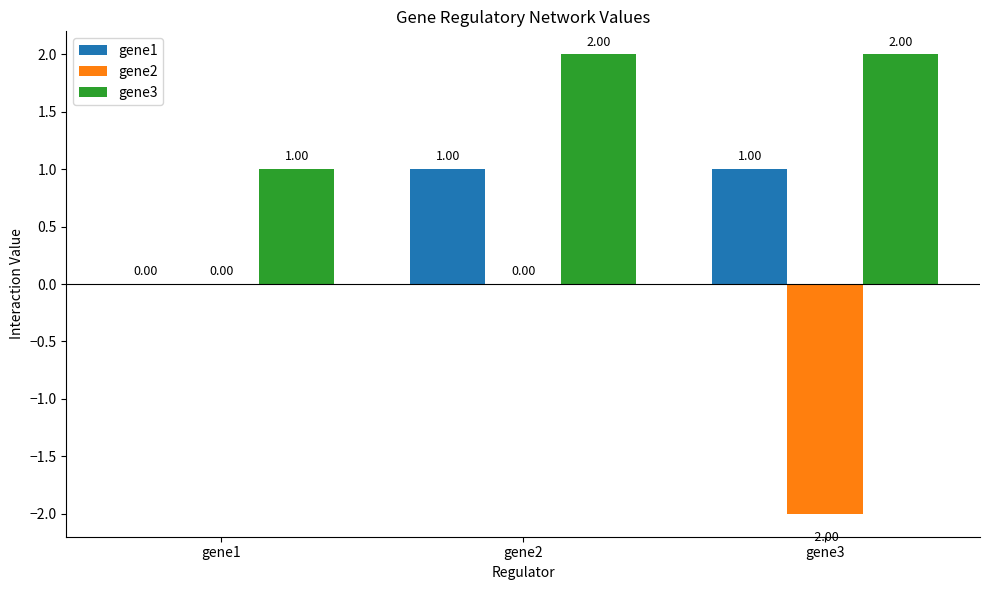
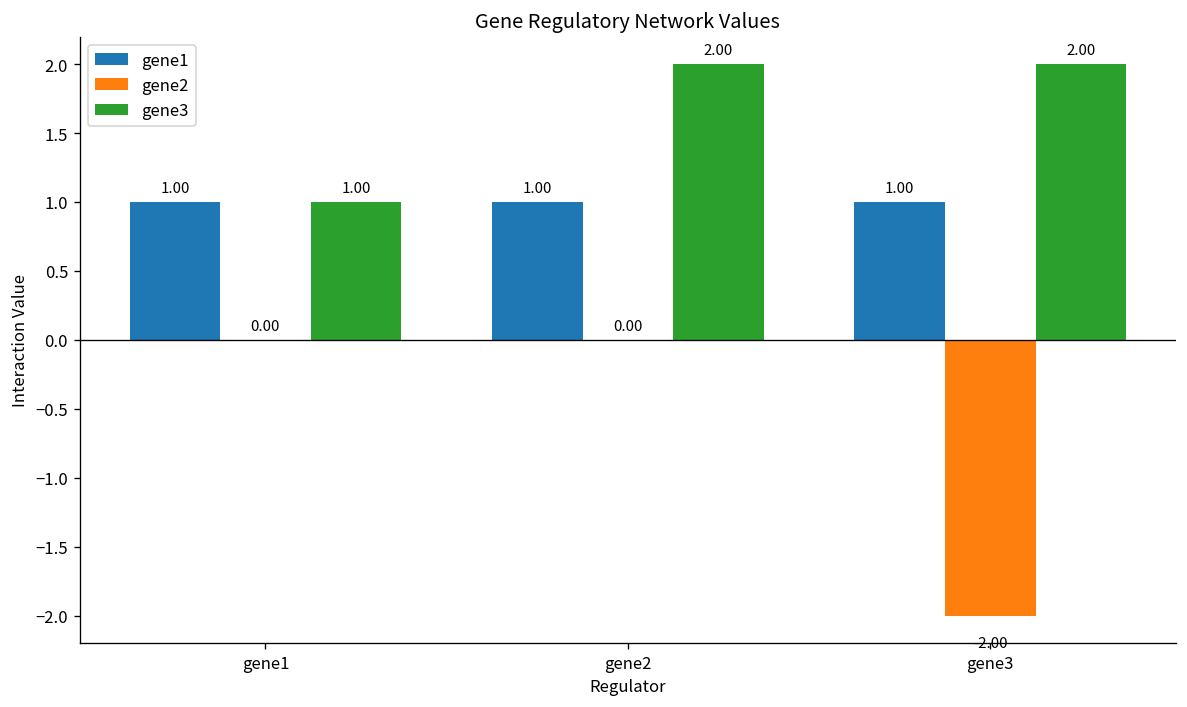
gene1, gene1: 0.00 -> 1.00
